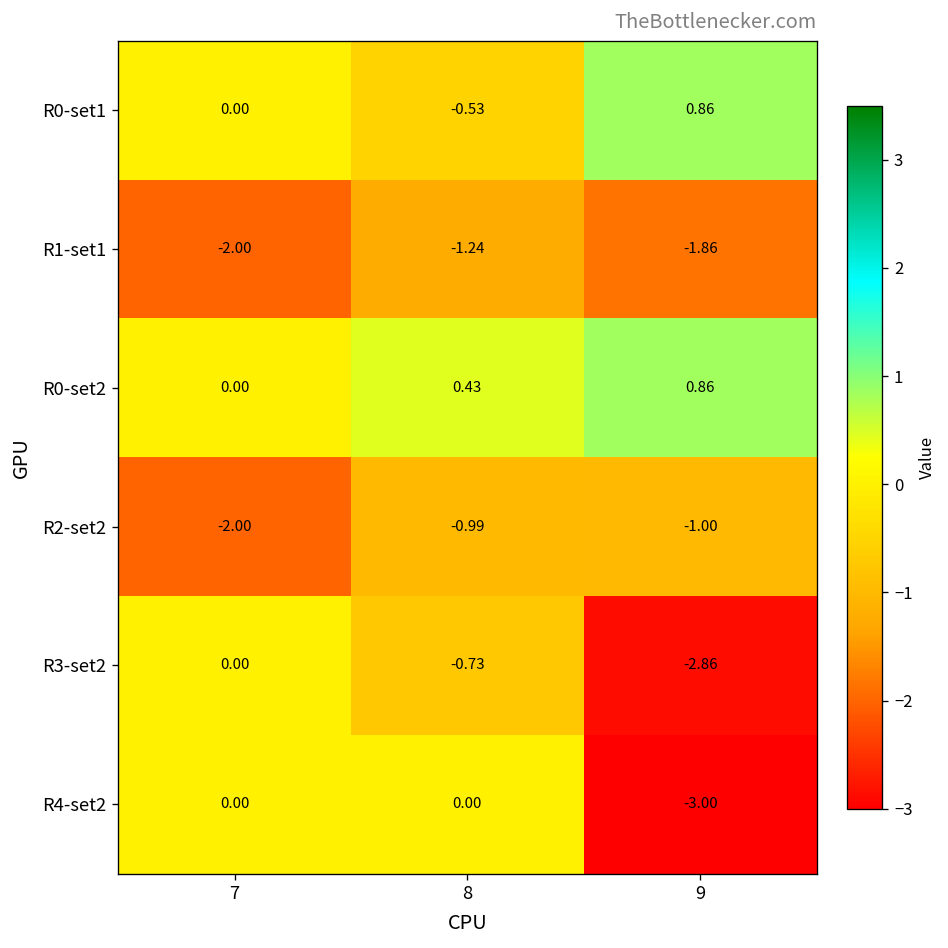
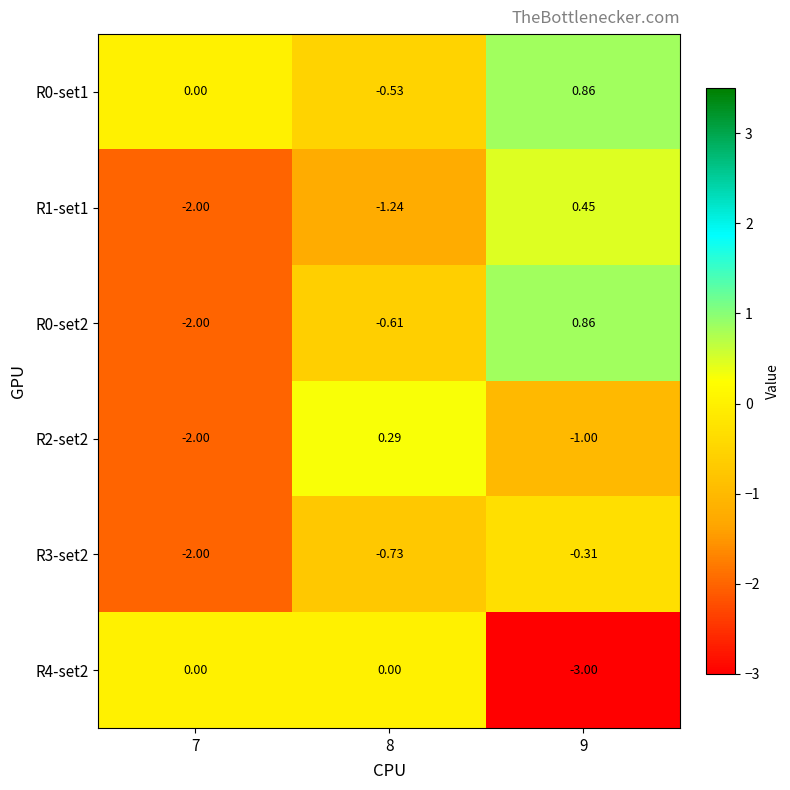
R1-set1, 9: -1.86 -> 0.45
R0-set2, 7: 0.00 -> -2.00
R0-set2, 8: 0.43 -> -0.61
R2-set2, 8: -0.99 -> 0.29
R3-set2, 7: 0.00 -> -2.00
R3-set2, 9: -2.86 -> -0.31
